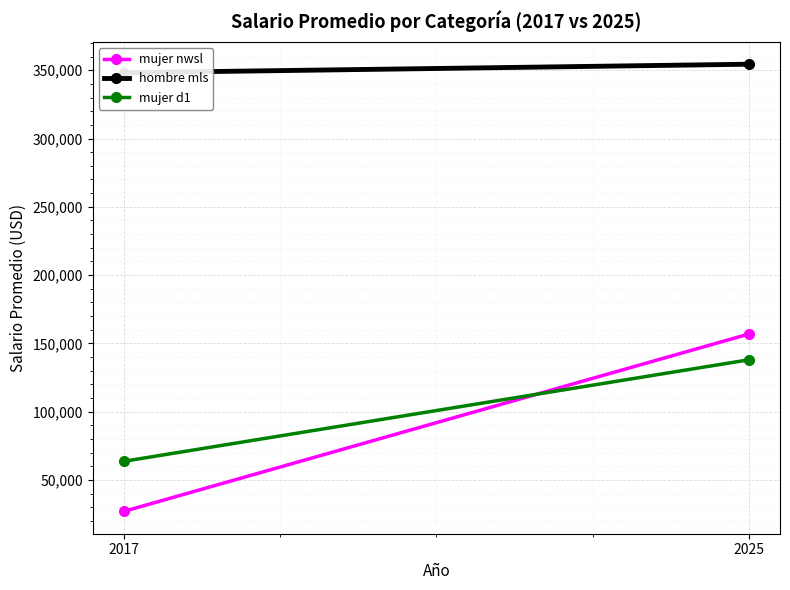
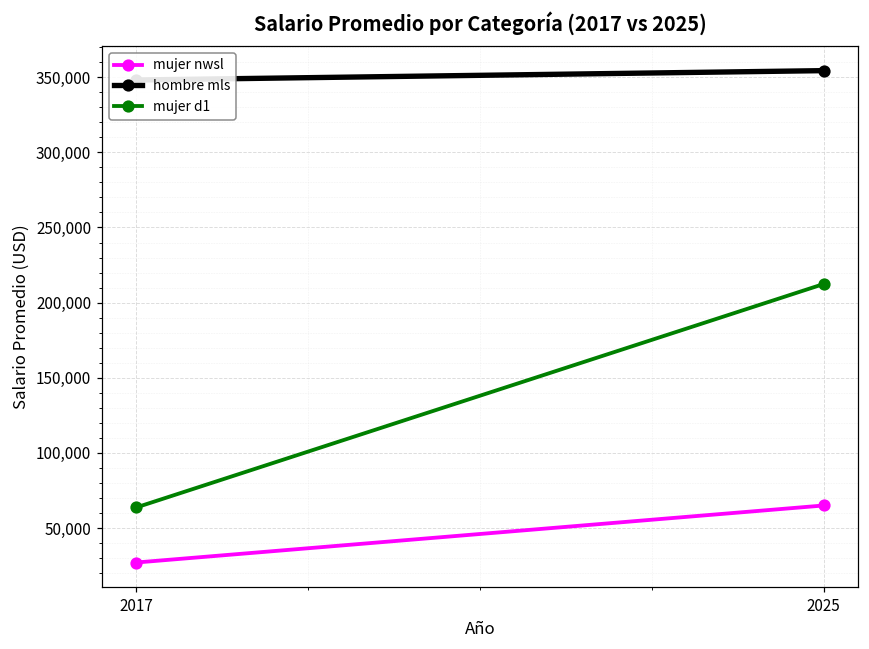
mujer nwsl, 2025: 157,000 -> 65,000
mujer d1, 2025: 138,000 -> 212,000
